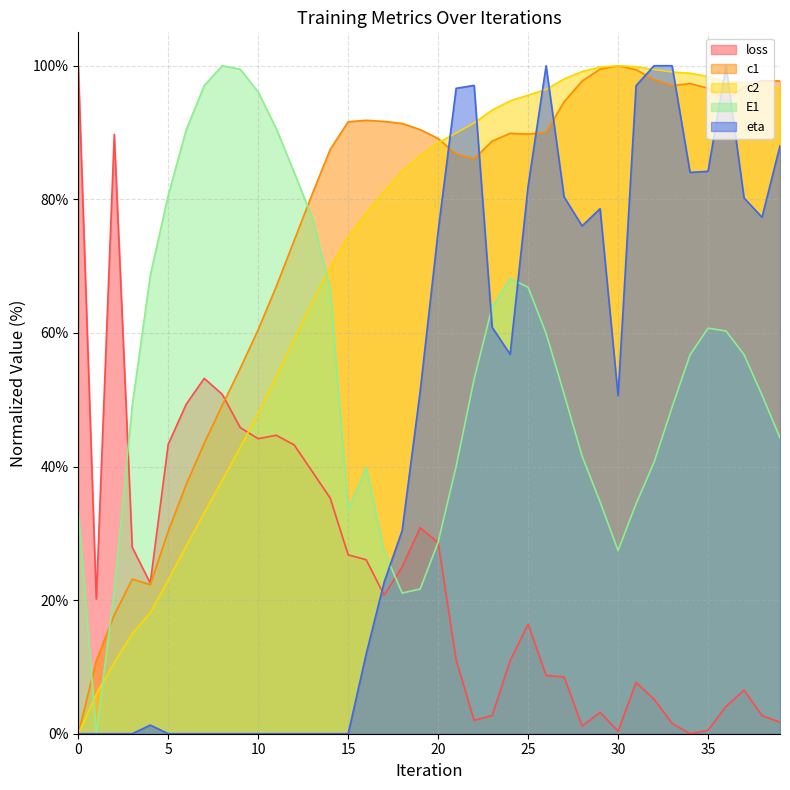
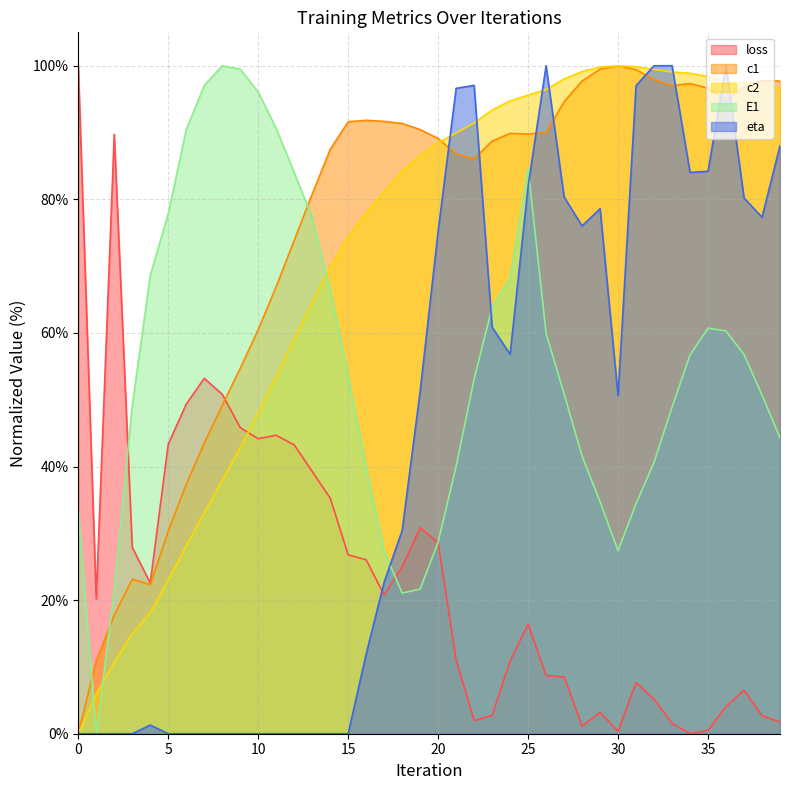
E1, 5: 81% -> 78%
E1, 15: 33% -> 53%
E1, 25: 67% -> 85%
